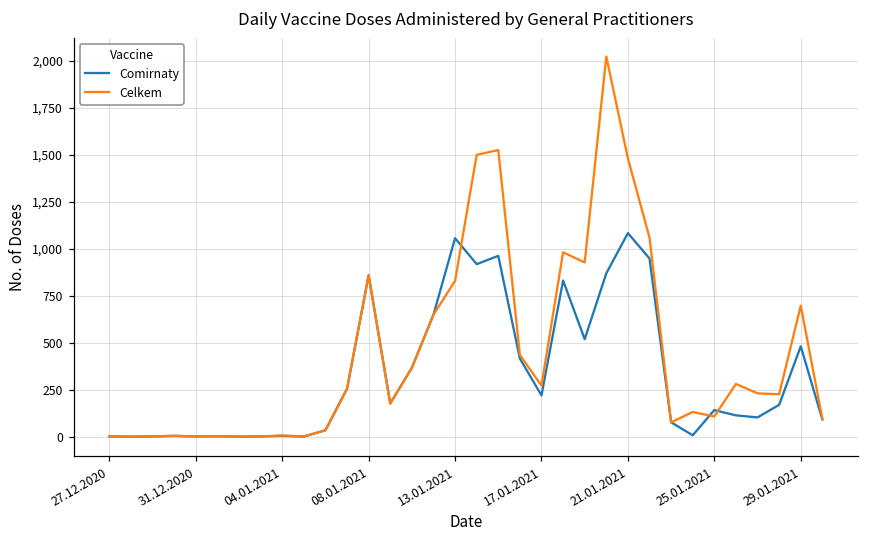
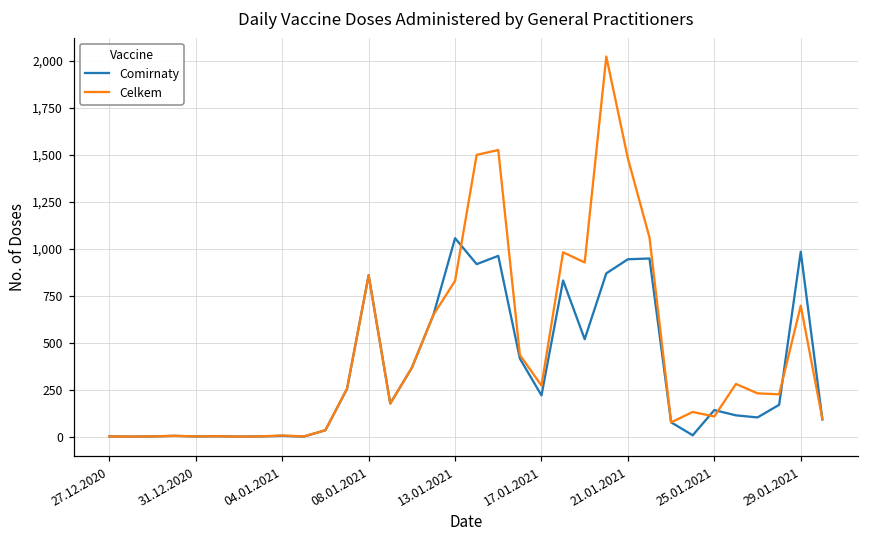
Comirnaty, 21.01.2021: 1,080 -> 940
Comirnaty, 29.01.2021: 480 -> 980
